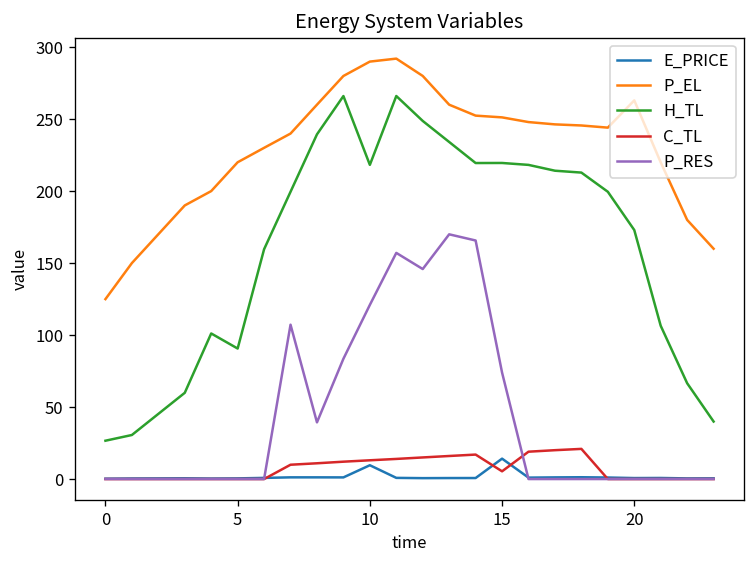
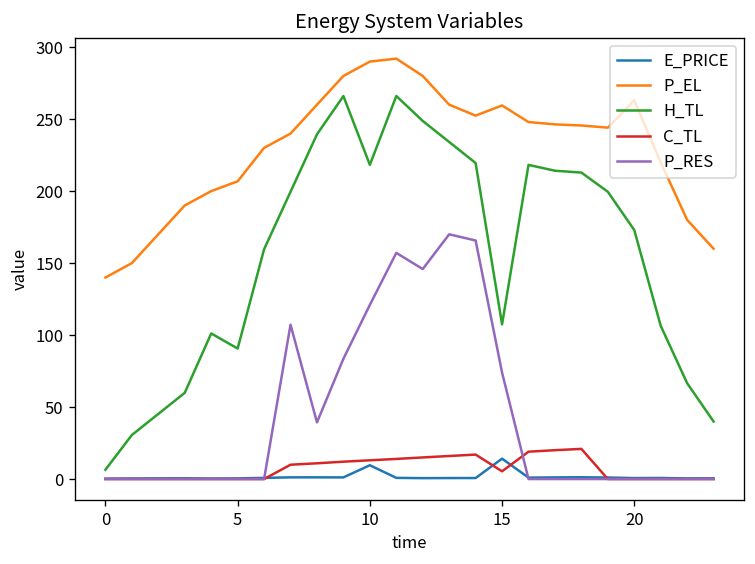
P_EL, 0: 125 -> 140
H_TL, 0: 27 -> 6
P_EL, 5: 220 -> 207
P_EL, 15: 251 -> 259
H_TL, 15: 220 -> 107
